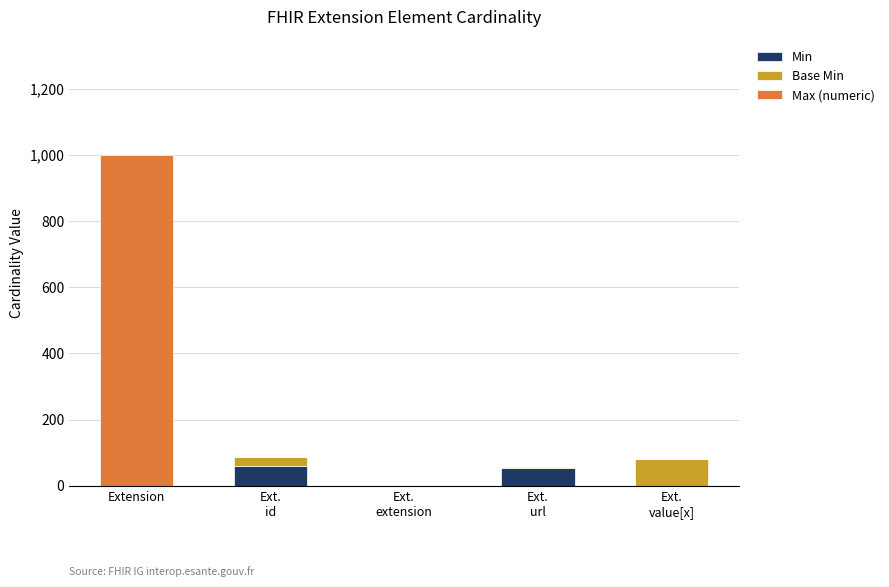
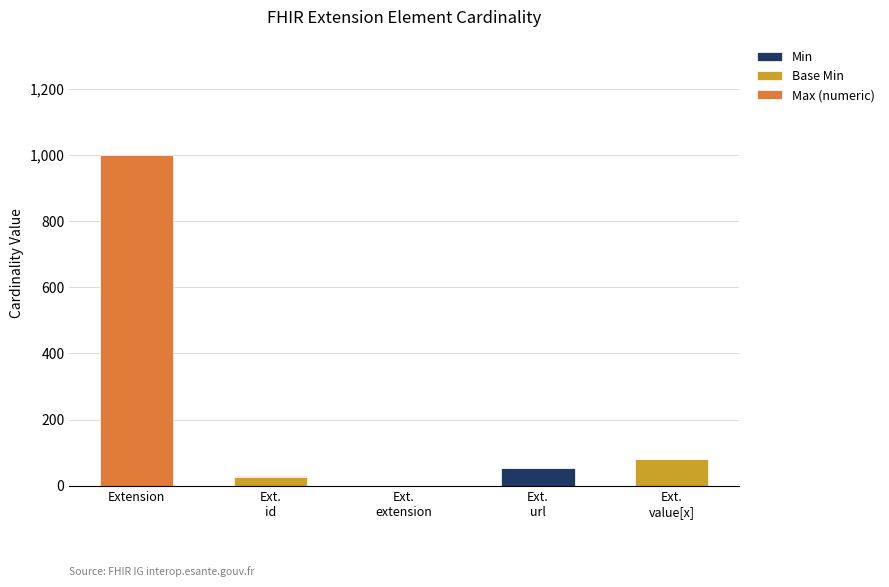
Min, Ext. id: 60 -> 0
